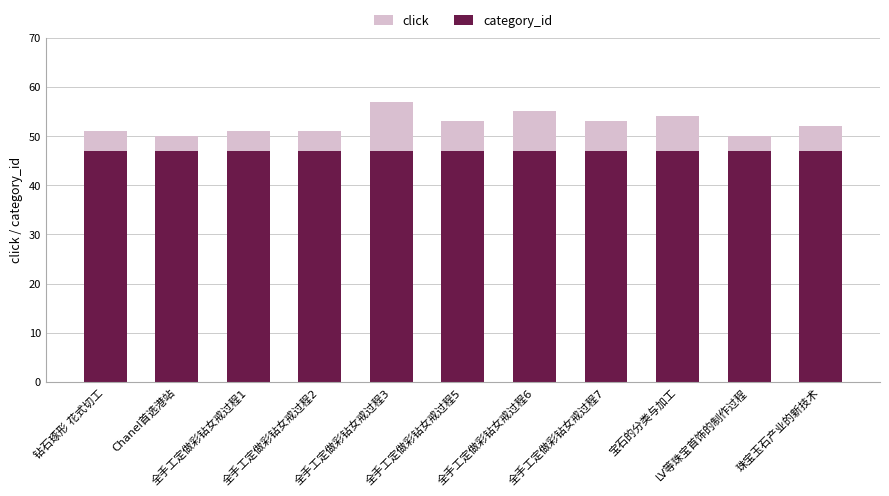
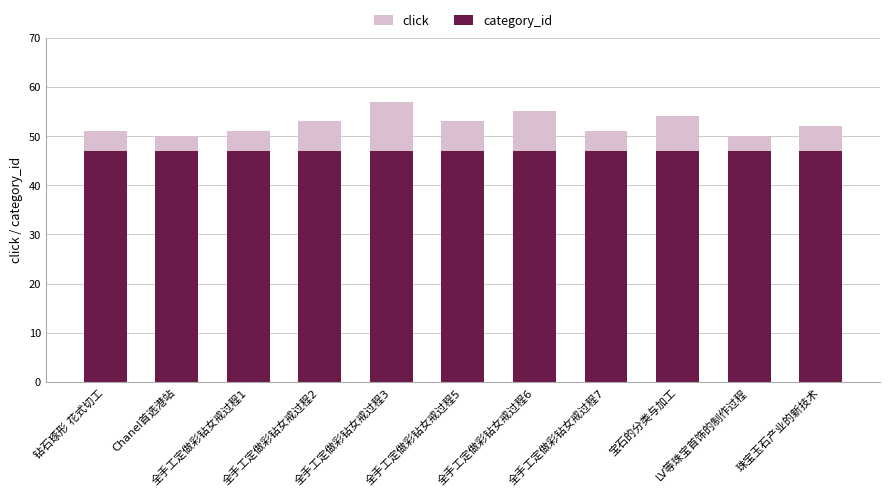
click, 全手工定做彩钻女戒过程2: 4 -> 6
click, 全手工定做彩钻女戒过程7: 6 -> 4
